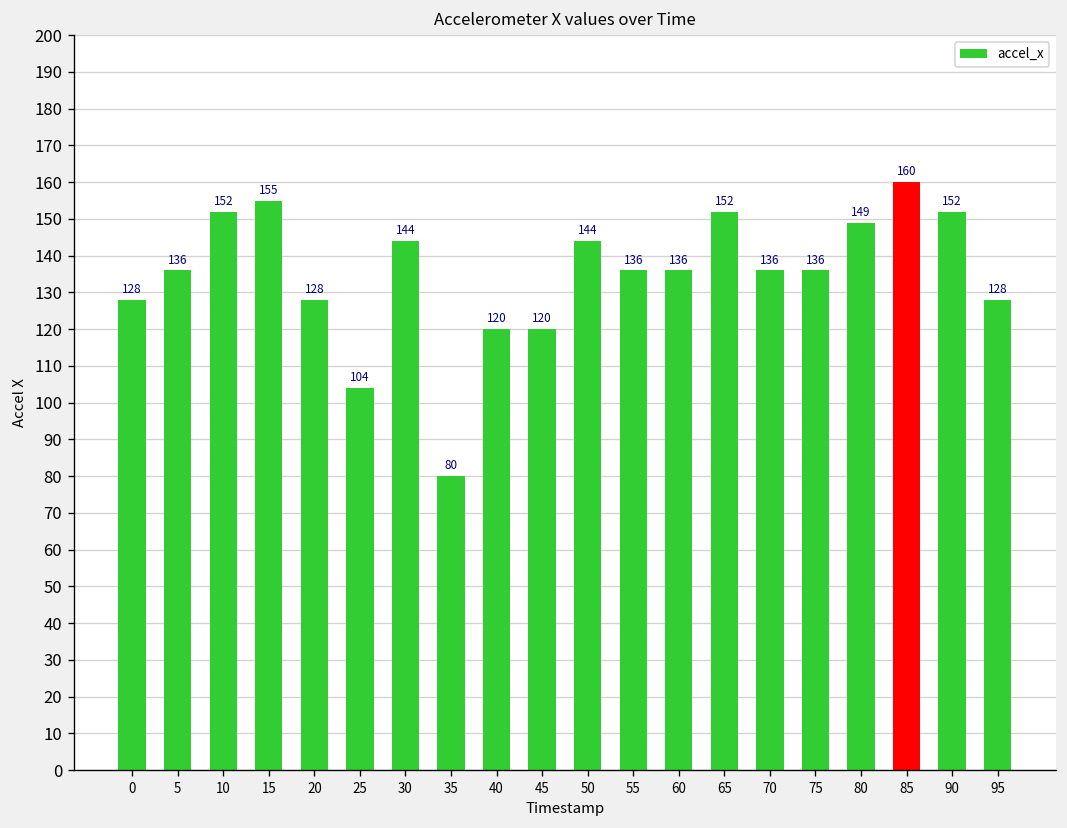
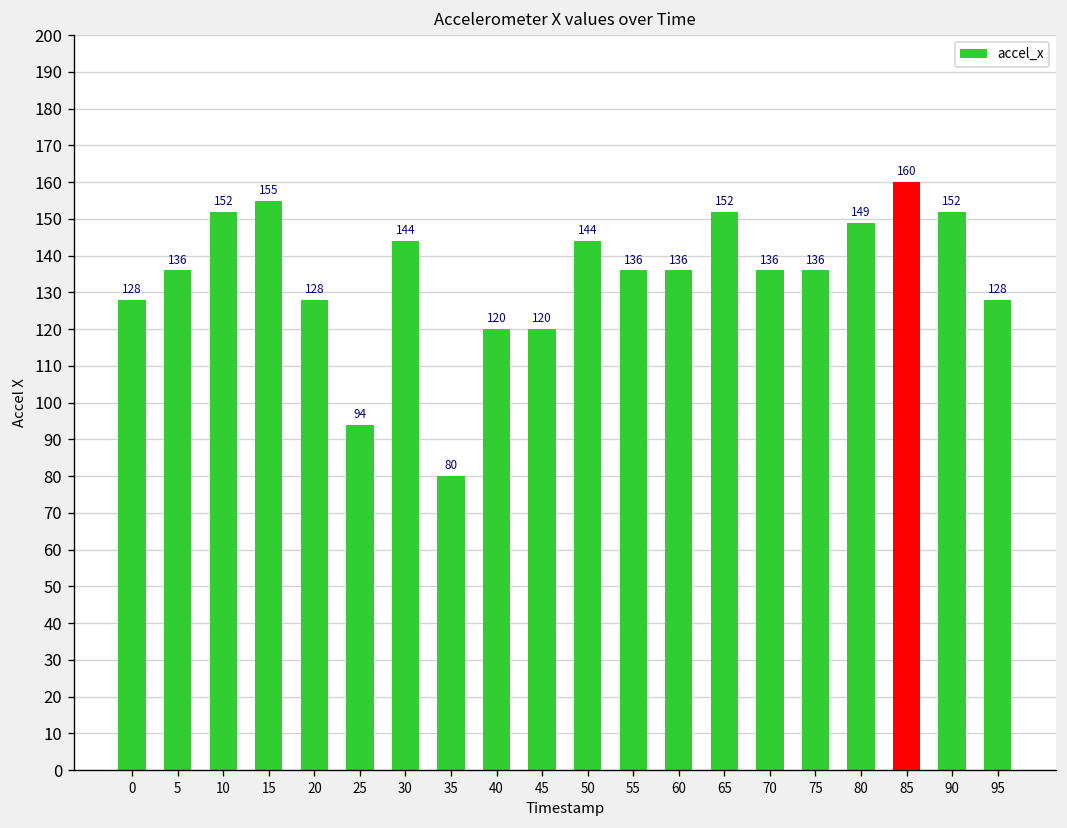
25: 104 -> 94
